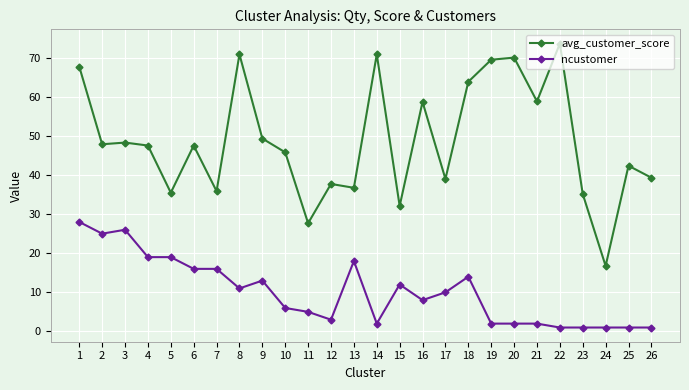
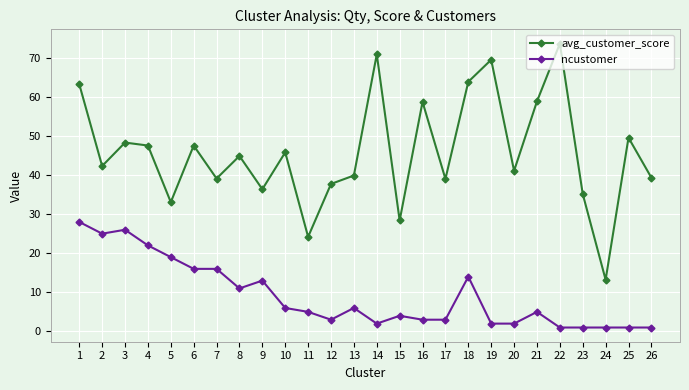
avg_customer_score, 1: 68 -> 63
avg_customer_score, 2: 48 -> 42
ncustomer, 4: 19 -> 22
avg_customer_score, 5: 35 -> 33
avg_customer_score, 7: 36 -> 39
avg_customer_score, 8: 71 -> 45
avg_customer_score, 9: 49 -> 36
avg_customer_score, 11: 28 -> 24
avg_customer_score, 13: 37 -> 40
ncustomer, 13: 18 -> 6
avg_customer_score, 15: 32 -> 28
ncustomer, 15: 12 -> 4
ncustomer, 16: 8 -> 3
ncustomer, 17: 10 -> 3
avg_customer_score, 20: 70 -> 41
ncustomer, 21: 2 -> 5
avg_customer_score, 24: 17 -> 13
avg_customer_score, 25: 42 -> 50
